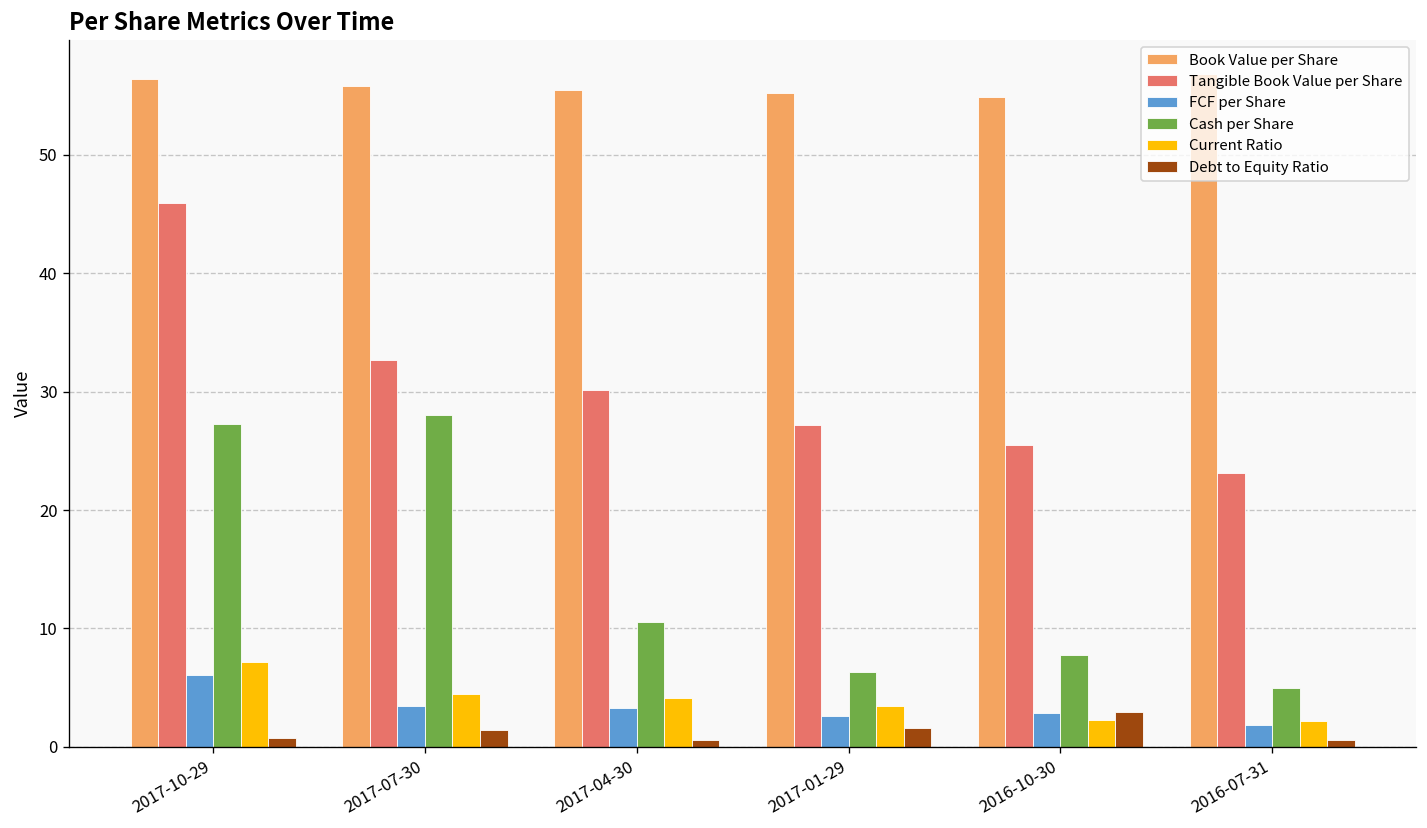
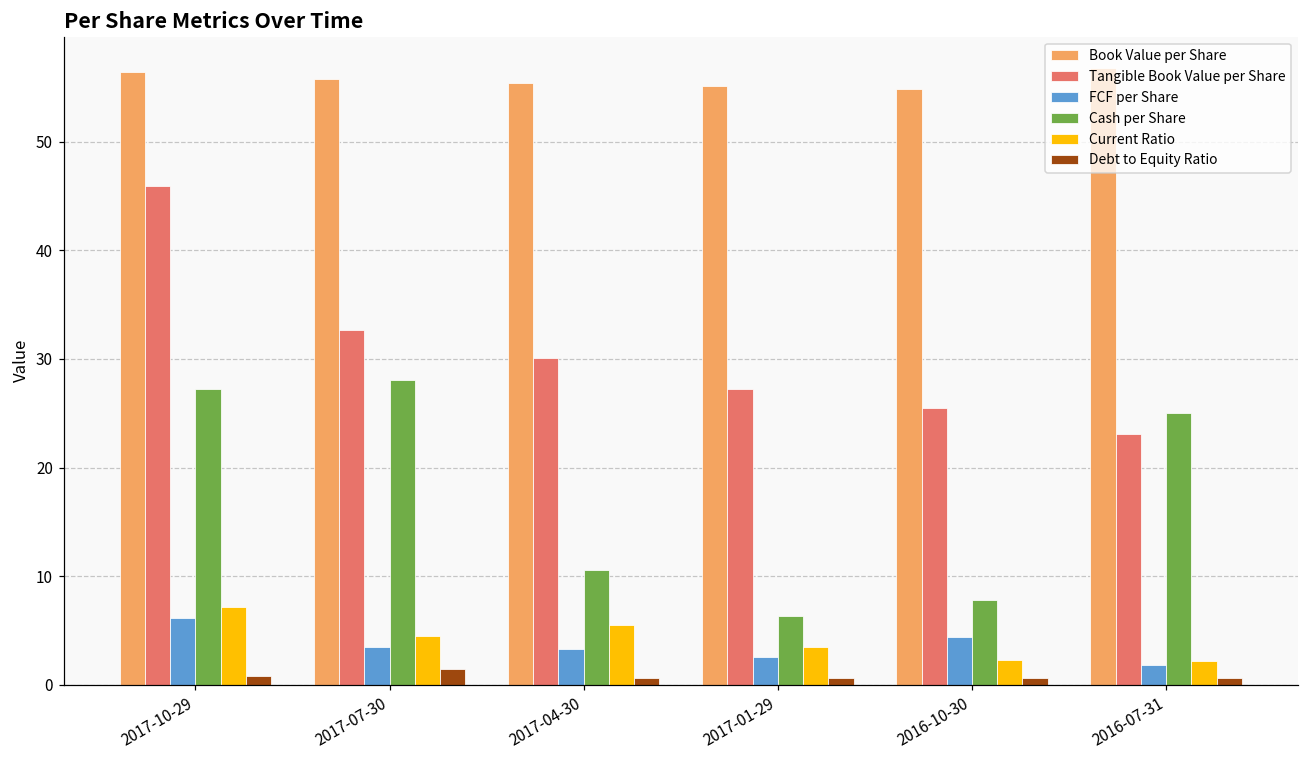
Current Ratio, 2017-04-30: 4 -> 6
Debt to Equity Ratio, 2017-01-29: 2 -> 1
FCF per Share, 2016-10-30: 3 -> 4
Debt to Equity Ratio, 2016-10-30: 3 -> 1
Cash per Share, 2016-07-31: 5 -> 25
